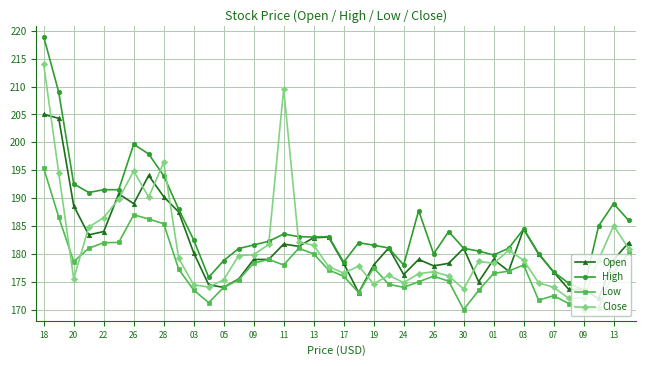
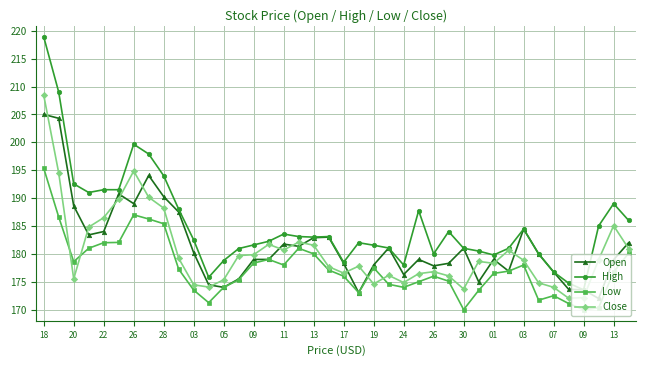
Close, 18: 214 -> 208
Close, 28: 196 -> 188
Close, 11: 210 -> 181
